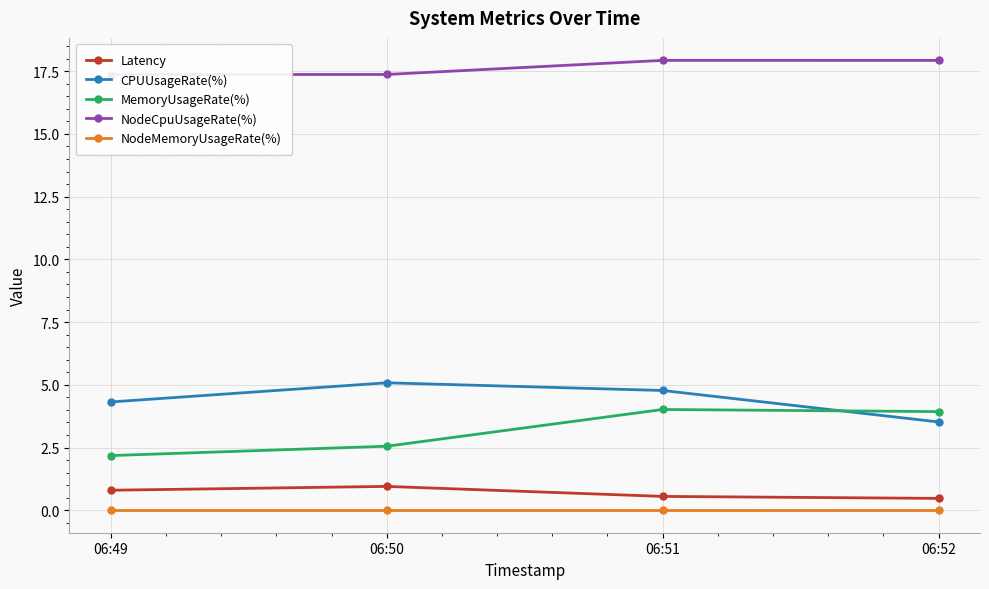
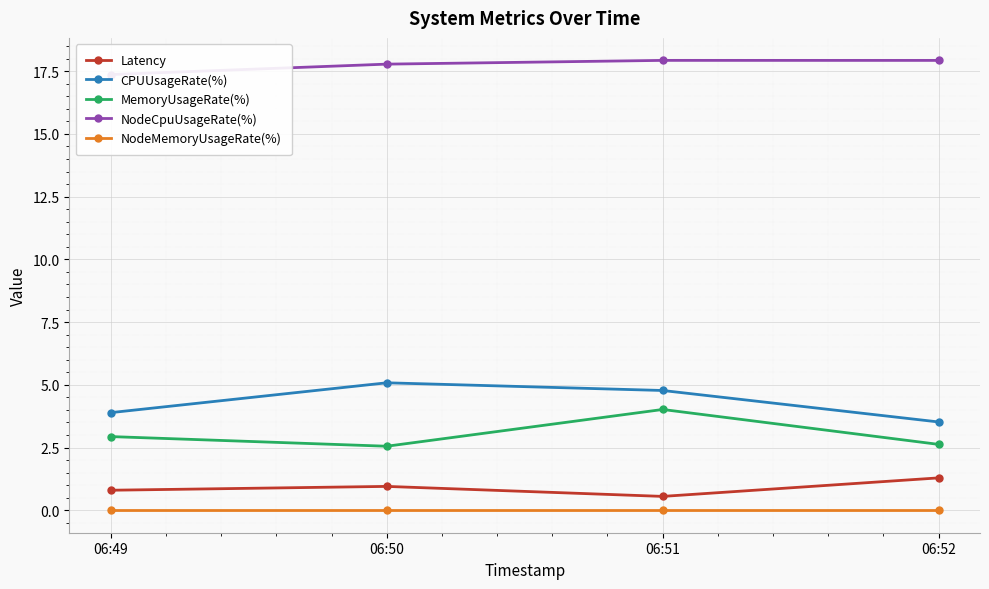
CPUUsageRate(%), 06:49: 4.3 -> 3.9
MemoryUsageRate(%), 06:49: 2.2 -> 2.9
NodeCpuUsageRate(%), 06:50: 17.4 -> 17.8
Latency, 06:52: 0.5 -> 1.3
MemoryUsageRate(%), 06:52: 3.9 -> 2.6
